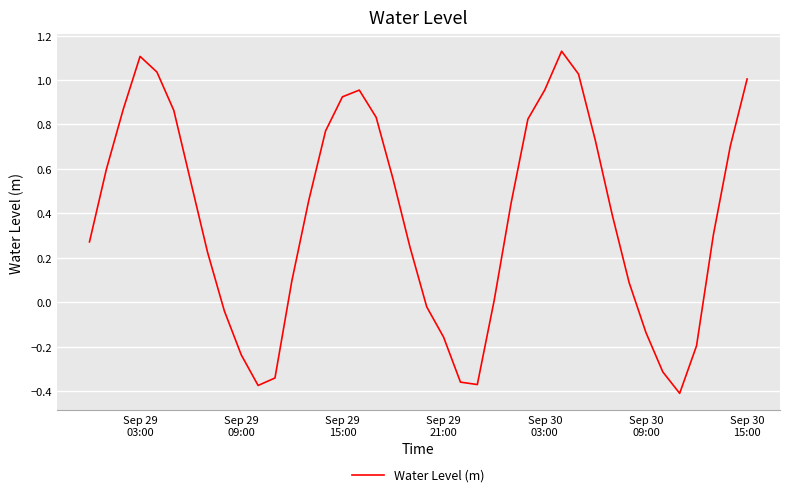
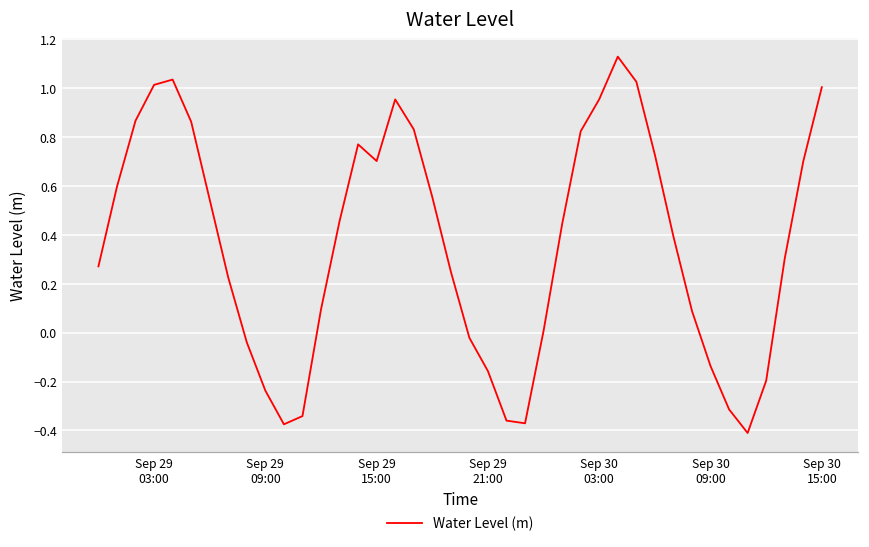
Sep 29 03:00: 1.11 -> 1.01
Sep 29 15:00: 0.92 -> 0.70
